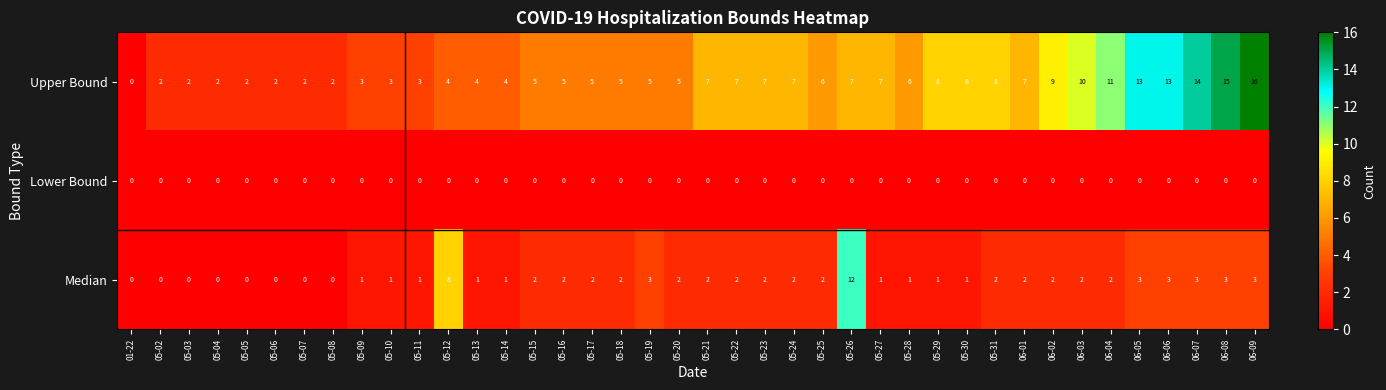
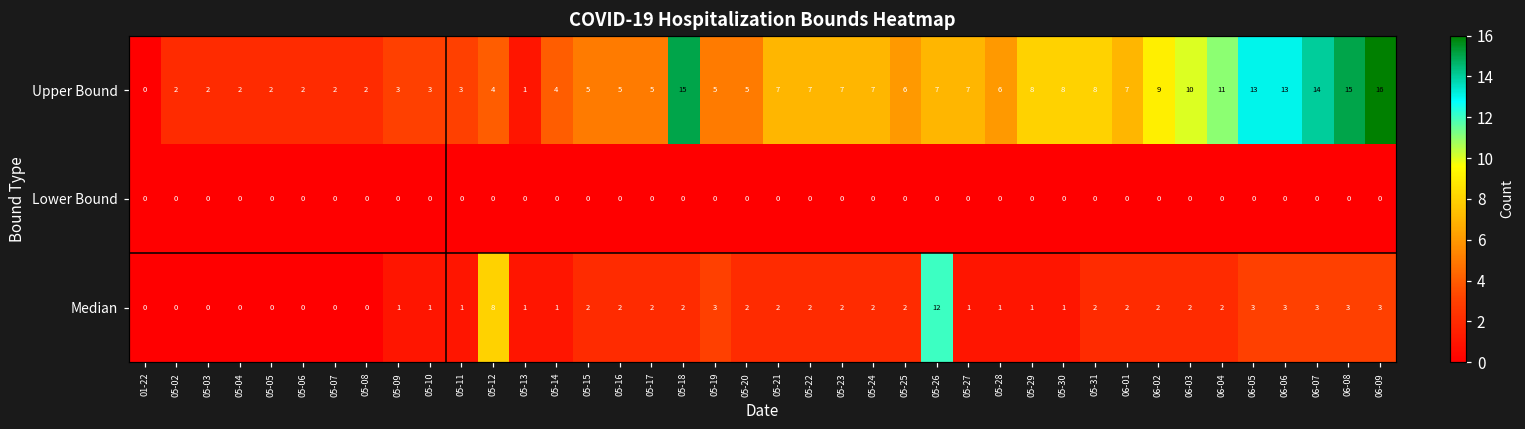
Upper Bound, 05-13: 4 -> 1
Upper Bound, 05-18: 5 -> 15
